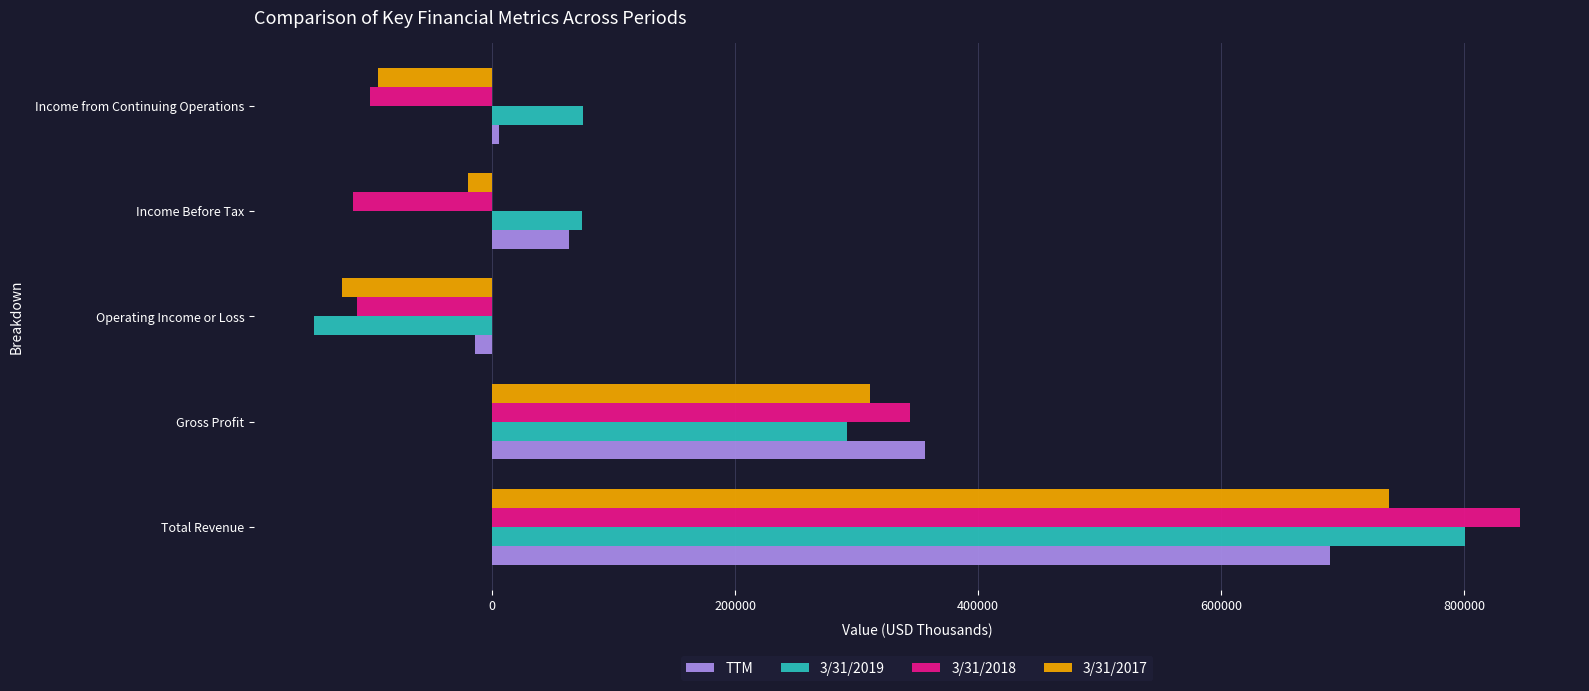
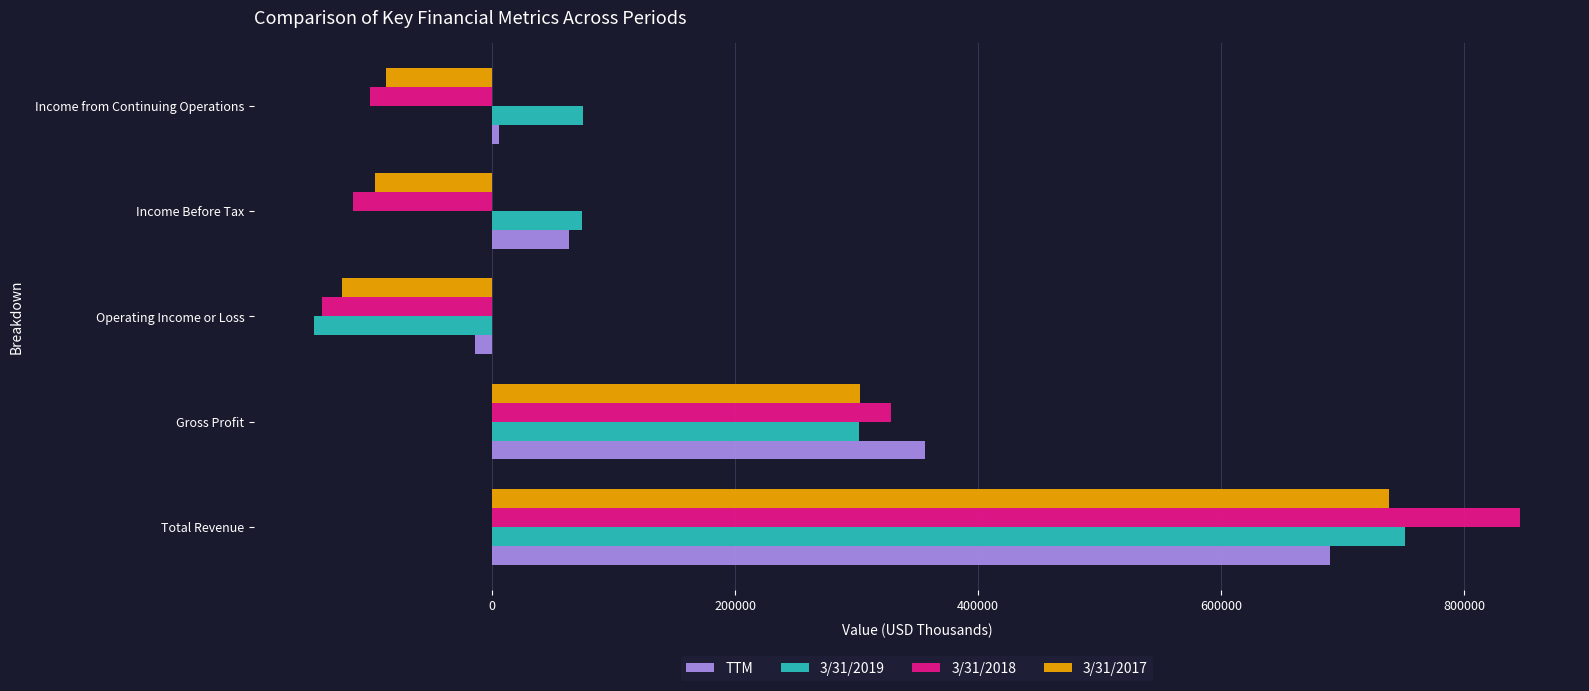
3/31/2017, Income from Continuing Operations: -94000 -> -87000
3/31/2017, Income Before Tax: -20000 -> -96000
3/31/2018, Operating Income or Loss: -112000 -> -140000
3/31/2017, Gross Profit: 311000 -> 303000
3/31/2018, Gross Profit: 344000 -> 328000
3/31/2019, Gross Profit: 292000 -> 302000
3/31/2019, Total Revenue: 801000 -> 751000
